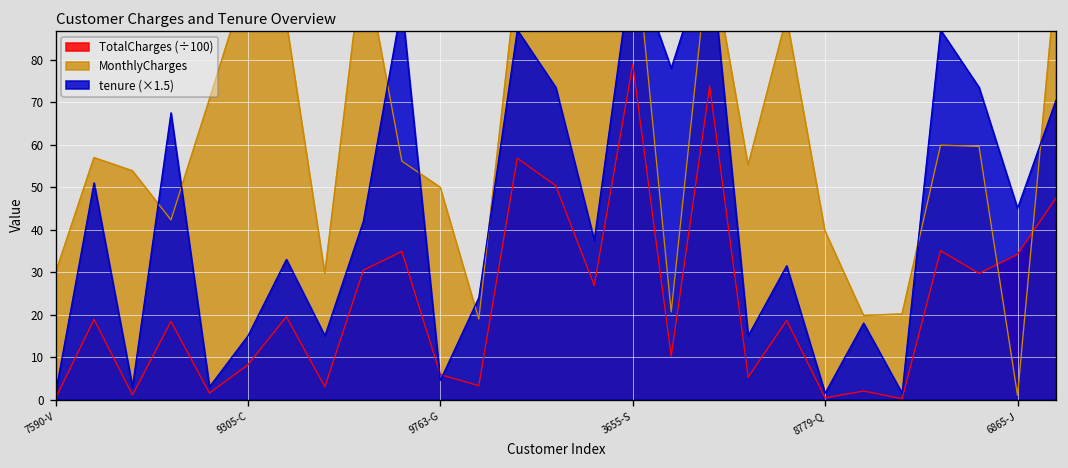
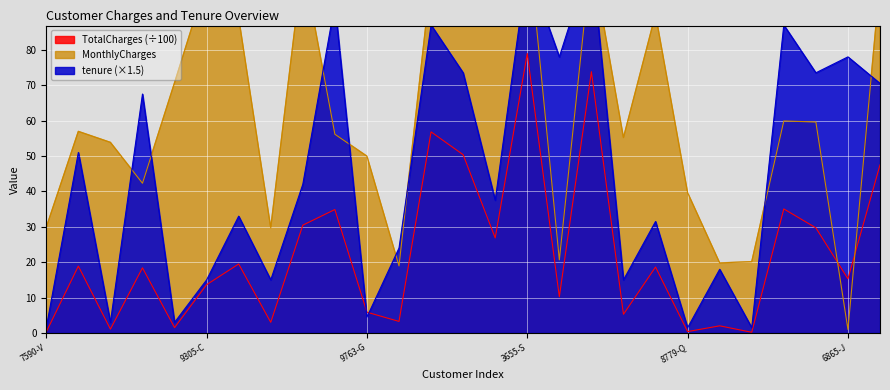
TotalCharges (÷100), 9305-C: 8 -> 14
TotalCharges (÷100), 6865-J: 34 -> 15
tenure (×1.5), 6865-J: 45 -> 78
